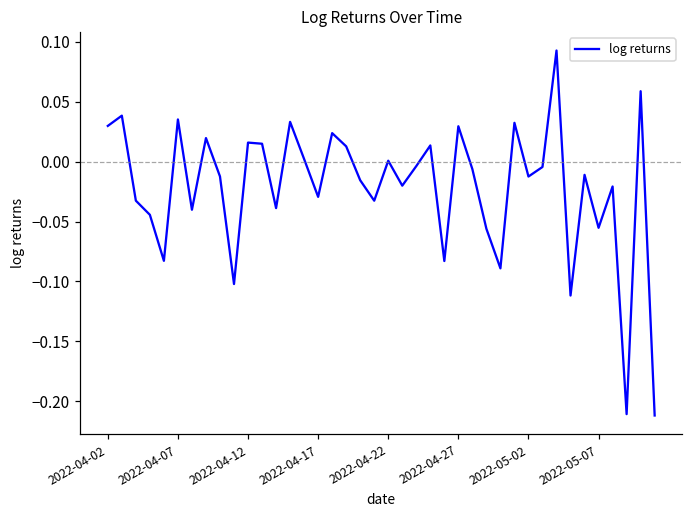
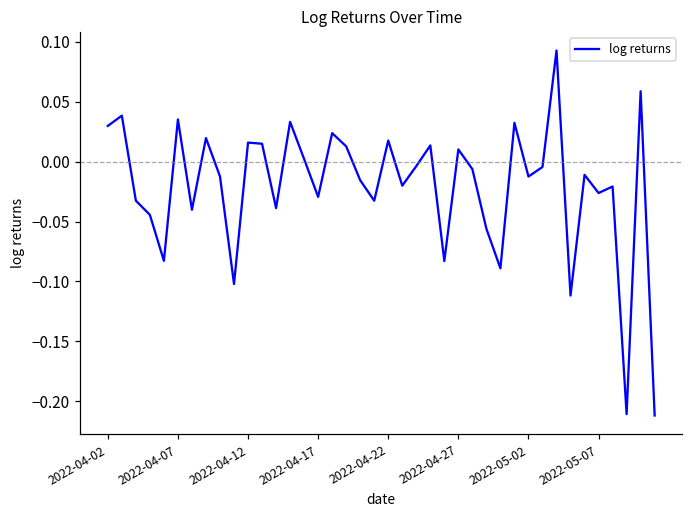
2022-04-22: 0.001 -> 0.018
2022-04-27: 0.029 -> 0.010
2022-05-07: -0.055 -> -0.026
